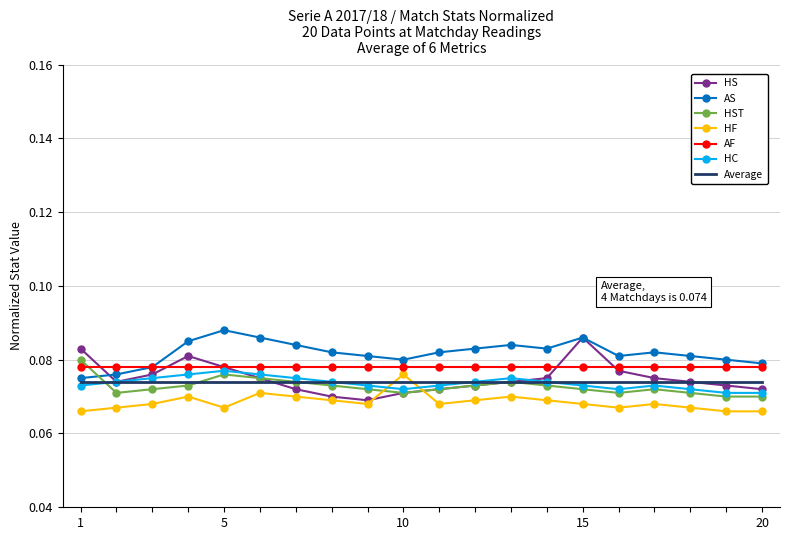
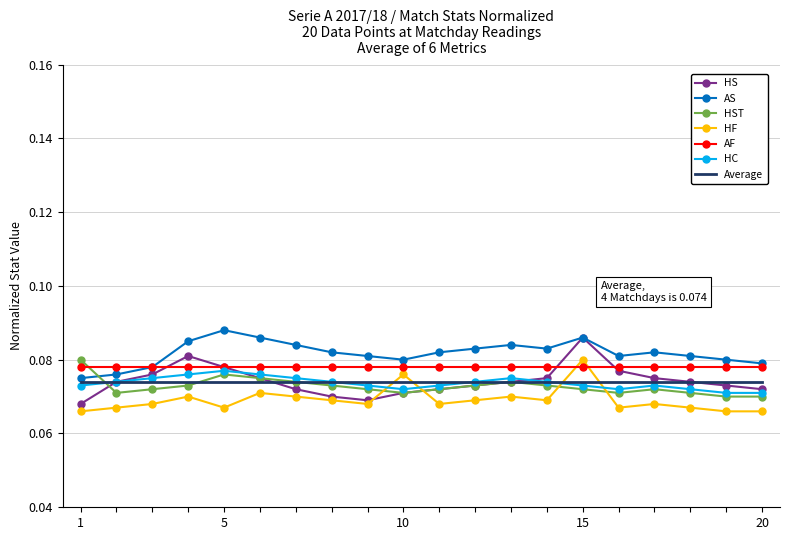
HS, 1: 0.083 -> 0.068
HF, 15: 0.068 -> 0.080
